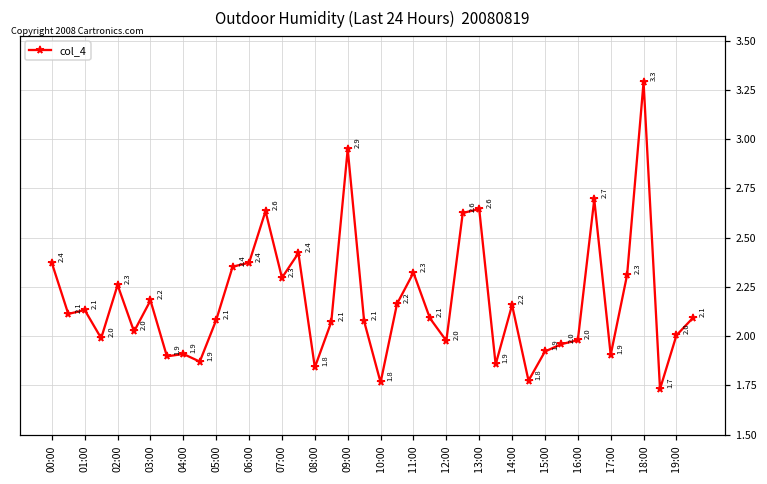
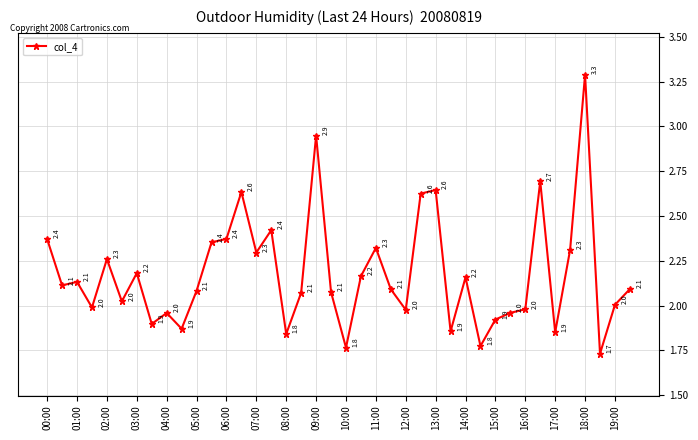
04:00: 1.9 -> 2.0
17:00: 1.90 -> 1.85
